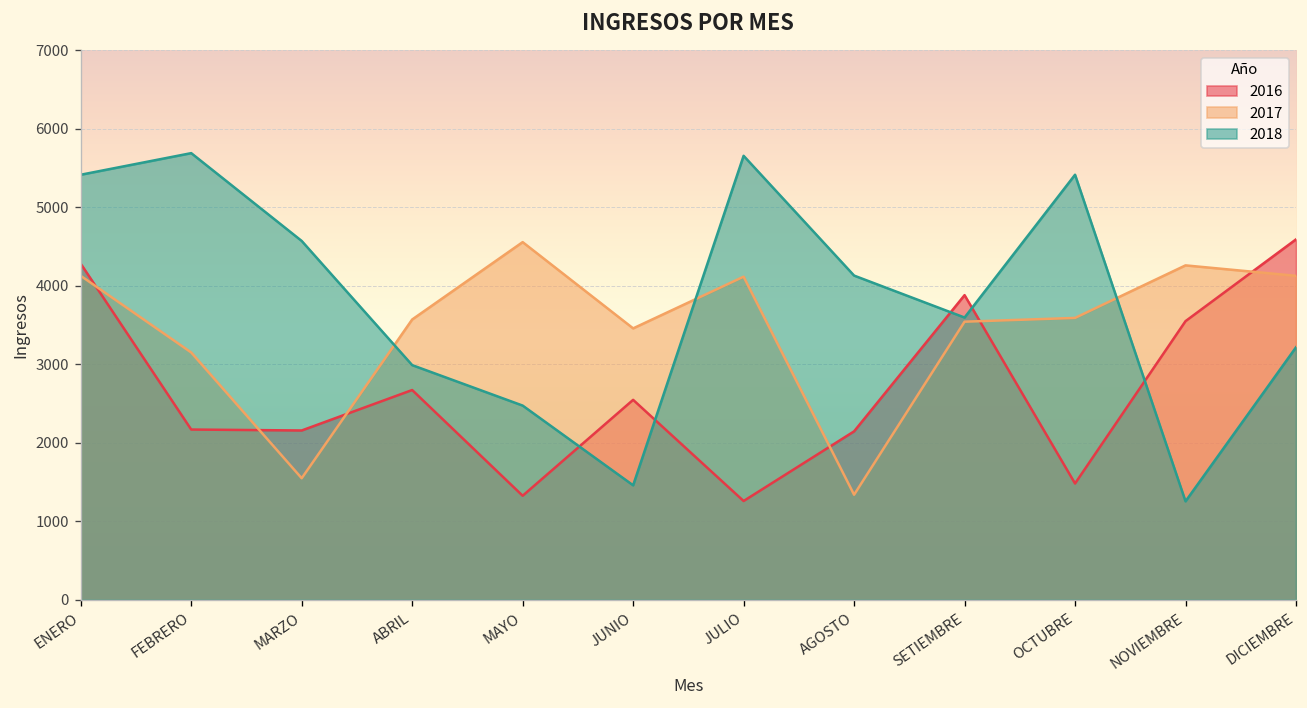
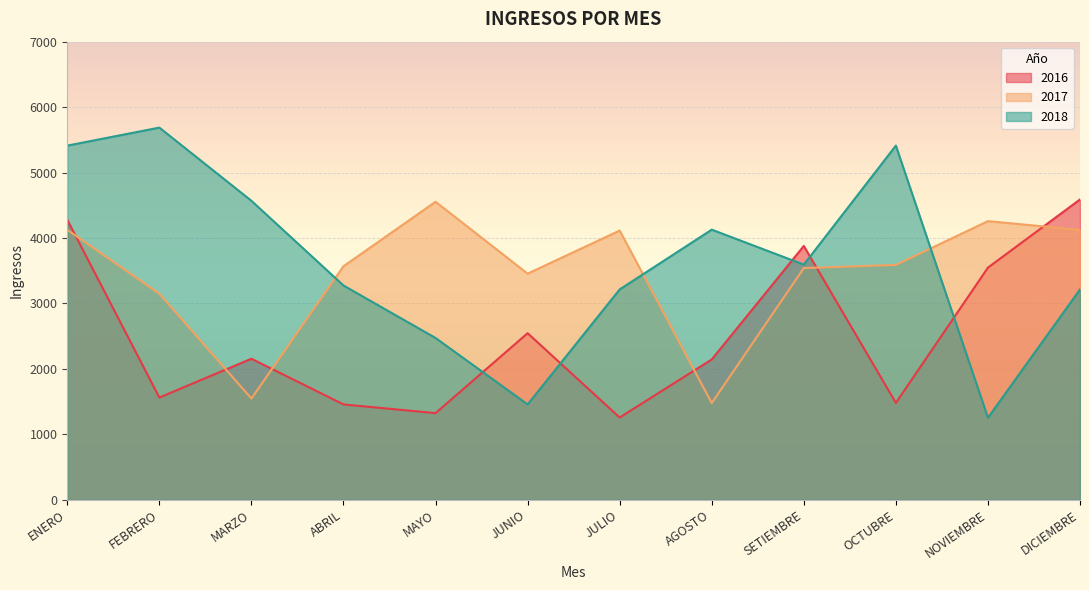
2016, FEBRERO: 2200 -> 1600
2016, ABRIL: 2700 -> 1500
2018, ABRIL: 3000 -> 3300
2018, JULIO: 5700 -> 3200
2017, AGOSTO: 1300 -> 1500
